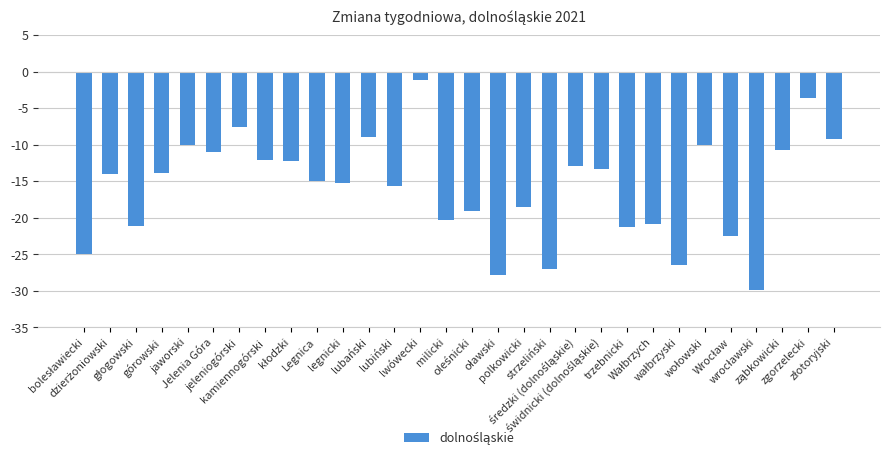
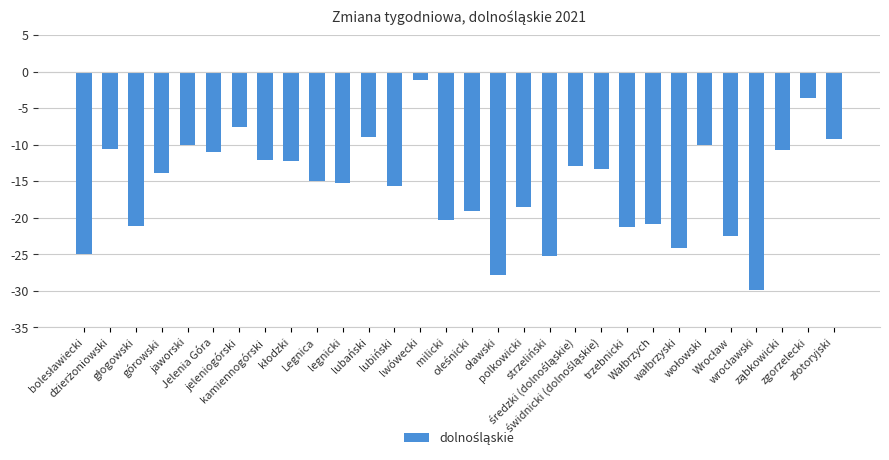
dzierżoniowski: -14 -> -11
strzeliński: -27 -> -25
wałbrzyski: -26 -> -24
